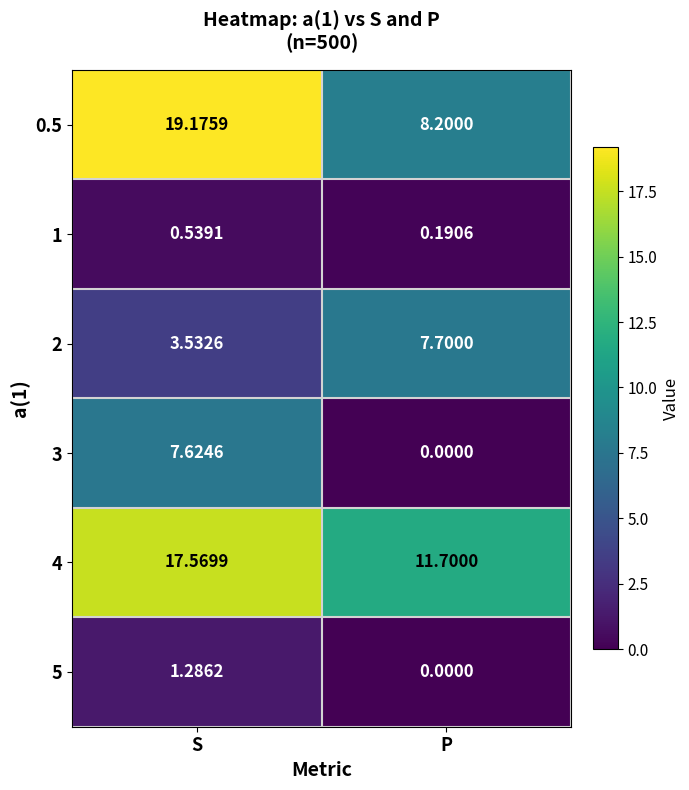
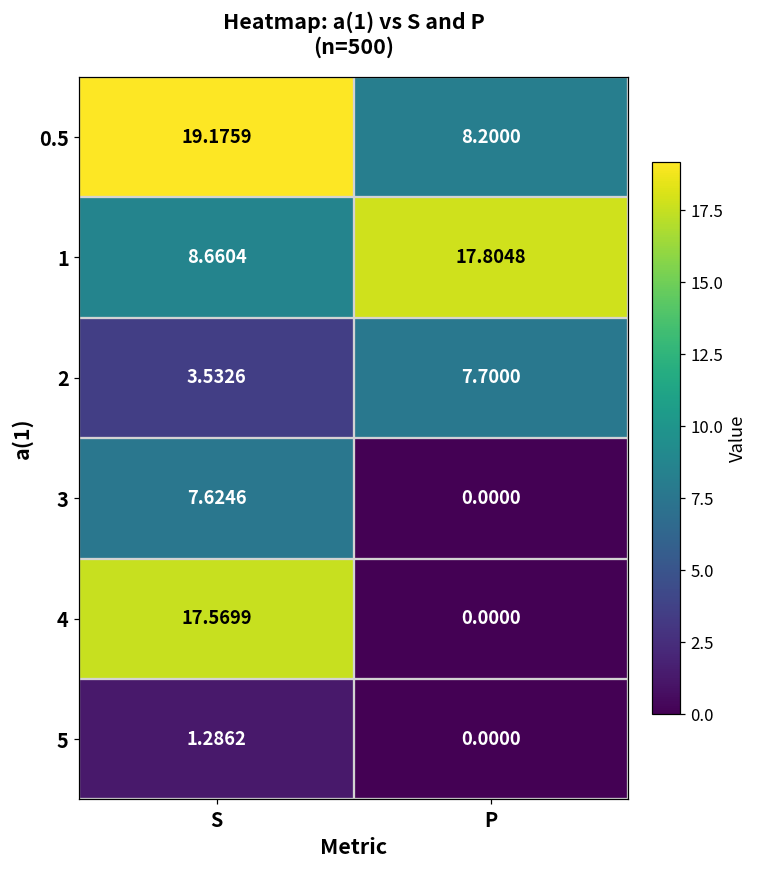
1, S: 0.5391 -> 8.6604
1, P: 0.1906 -> 17.8048
4, P: 11.7000 -> 0.0000
